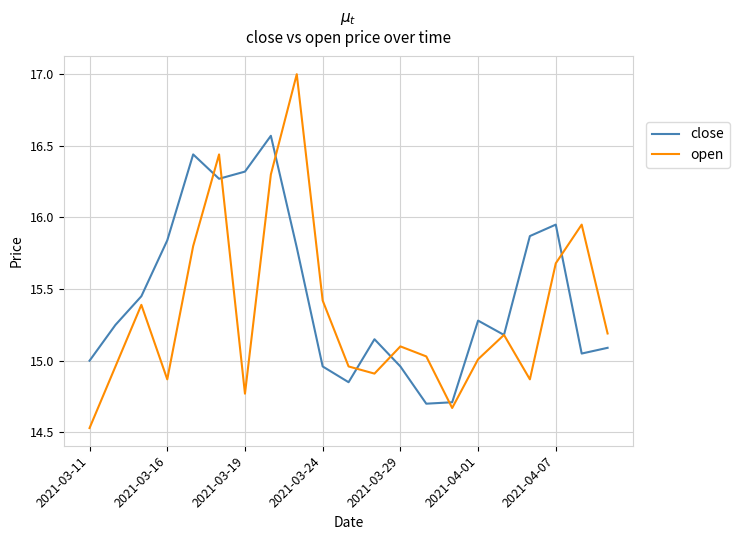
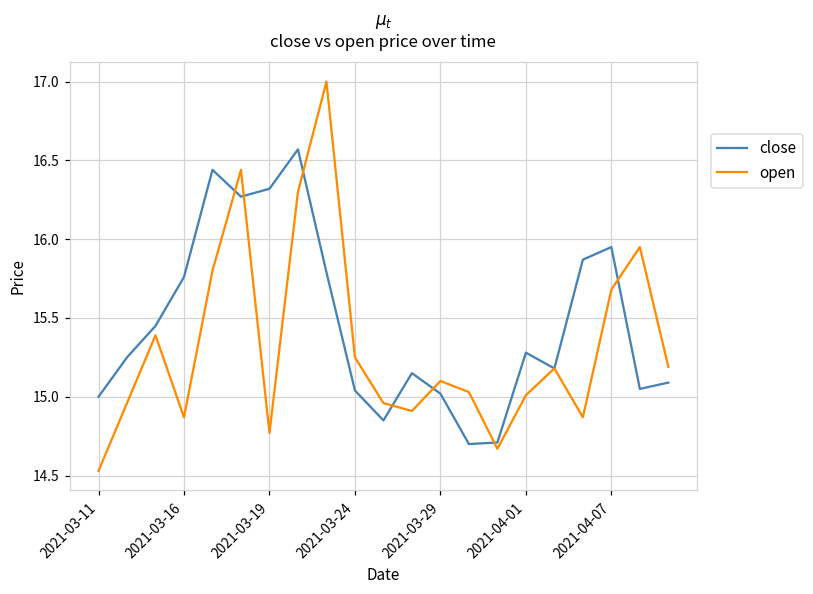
close, 2021-03-16: 15.84 -> 15.76
close, 2021-03-24: 14.96 -> 15.04
open, 2021-03-24: 15.42 -> 15.25
close, 2021-03-29: 14.96 -> 15.02
